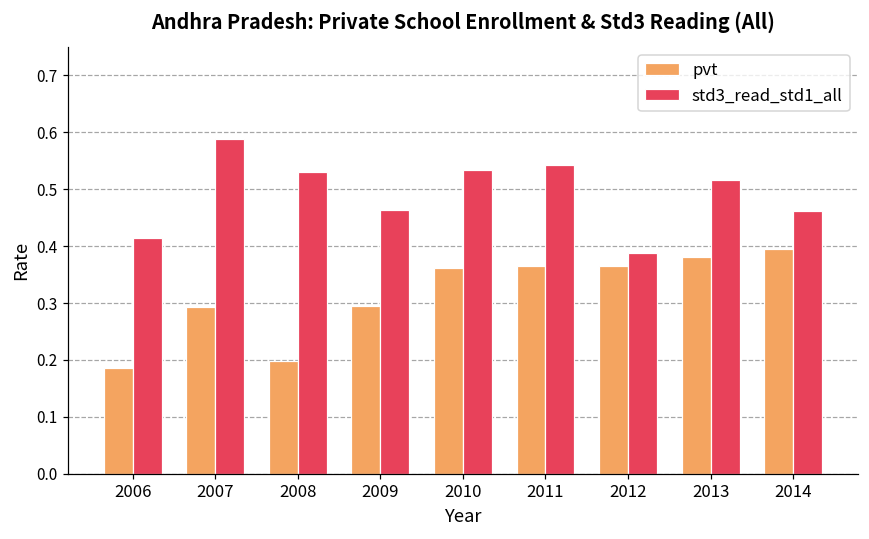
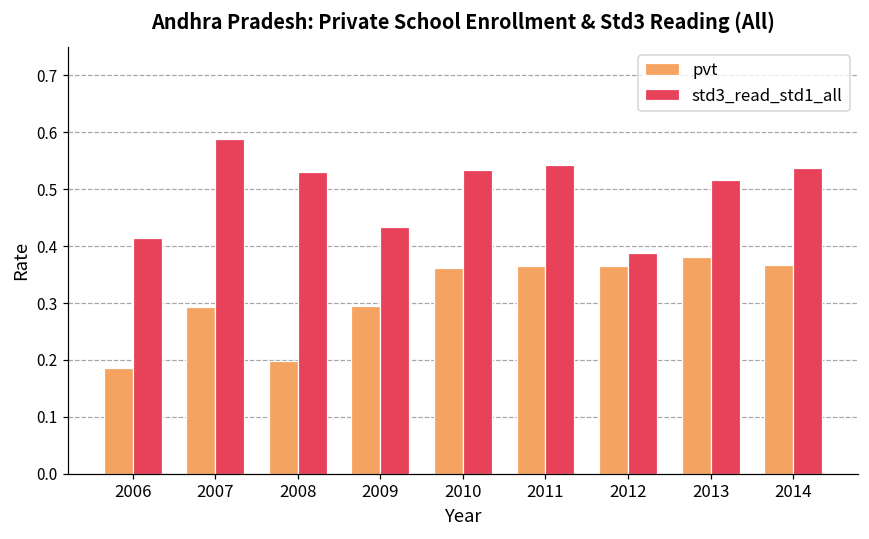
std3_read_std1_all, 2009: 0.46 -> 0.43
pvt, 2014: 0.40 -> 0.37
std3_read_std1_all, 2014: 0.46 -> 0.54
